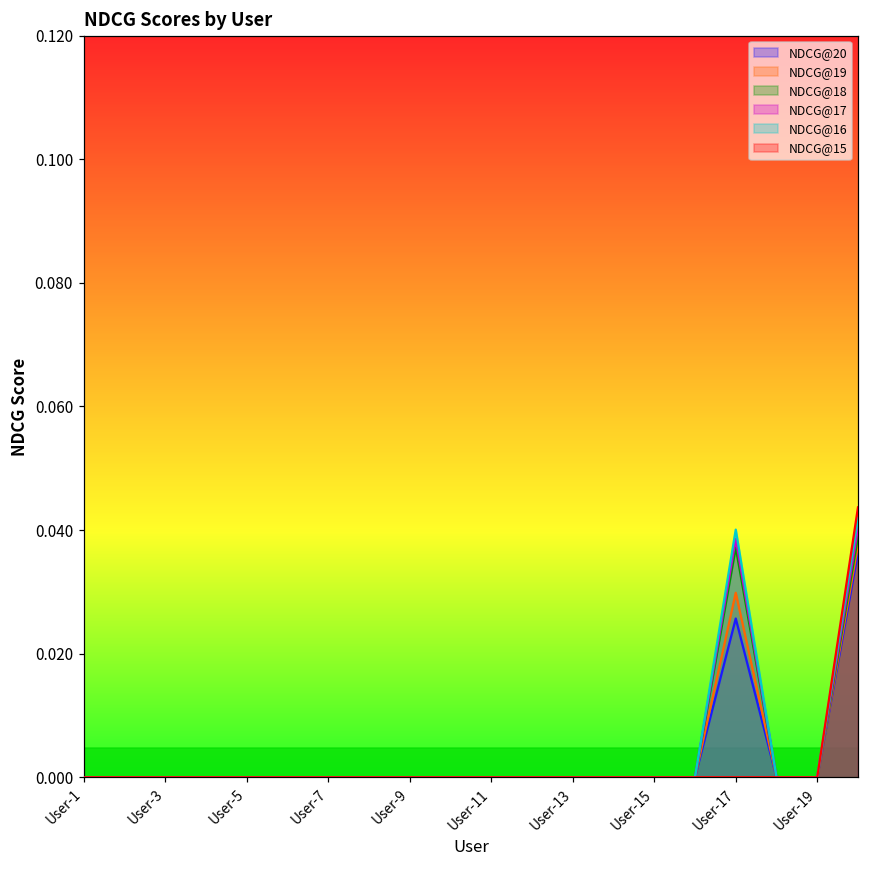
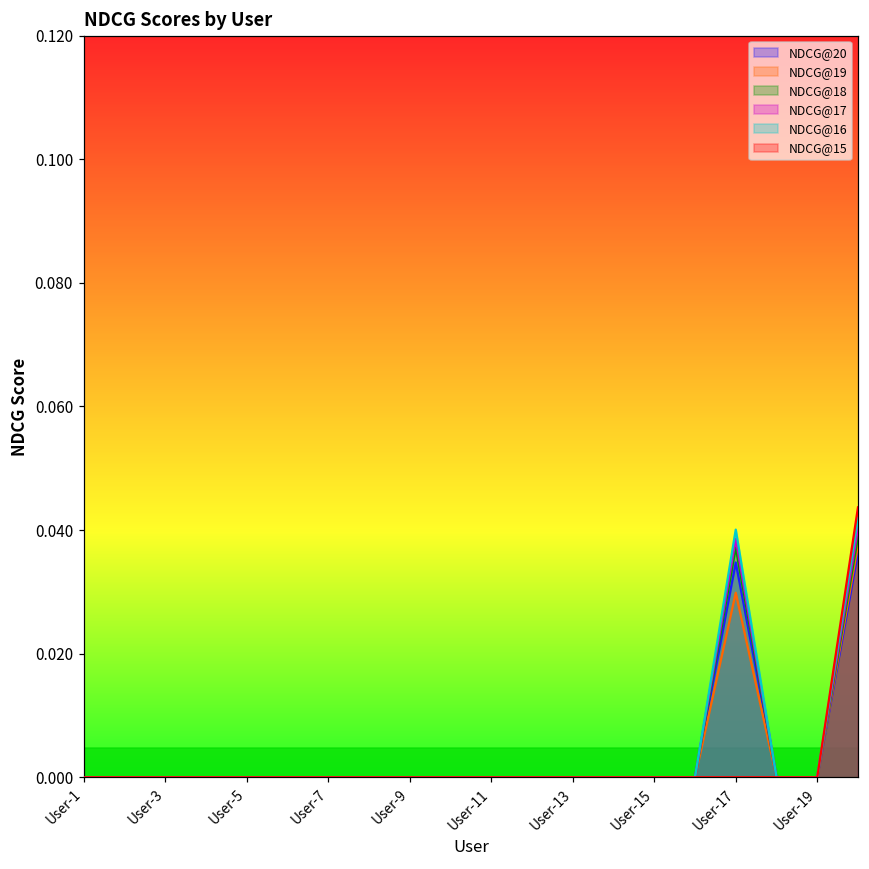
NDCG@20, User-17: 0.026 -> 0.035
